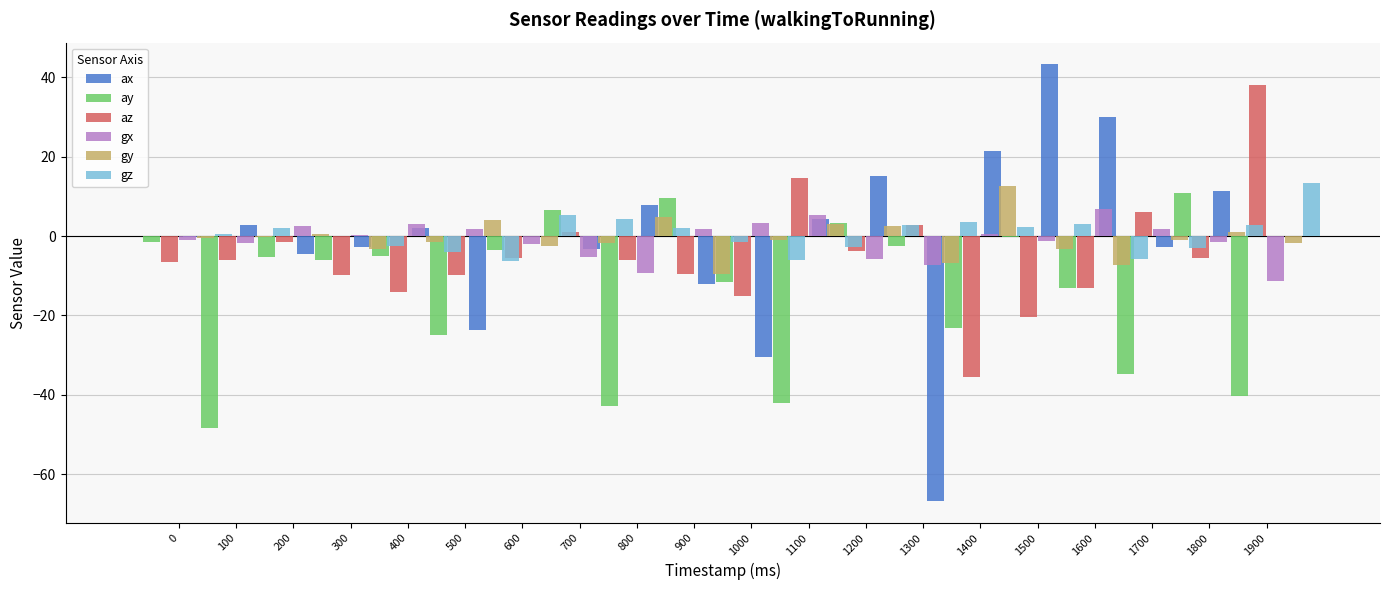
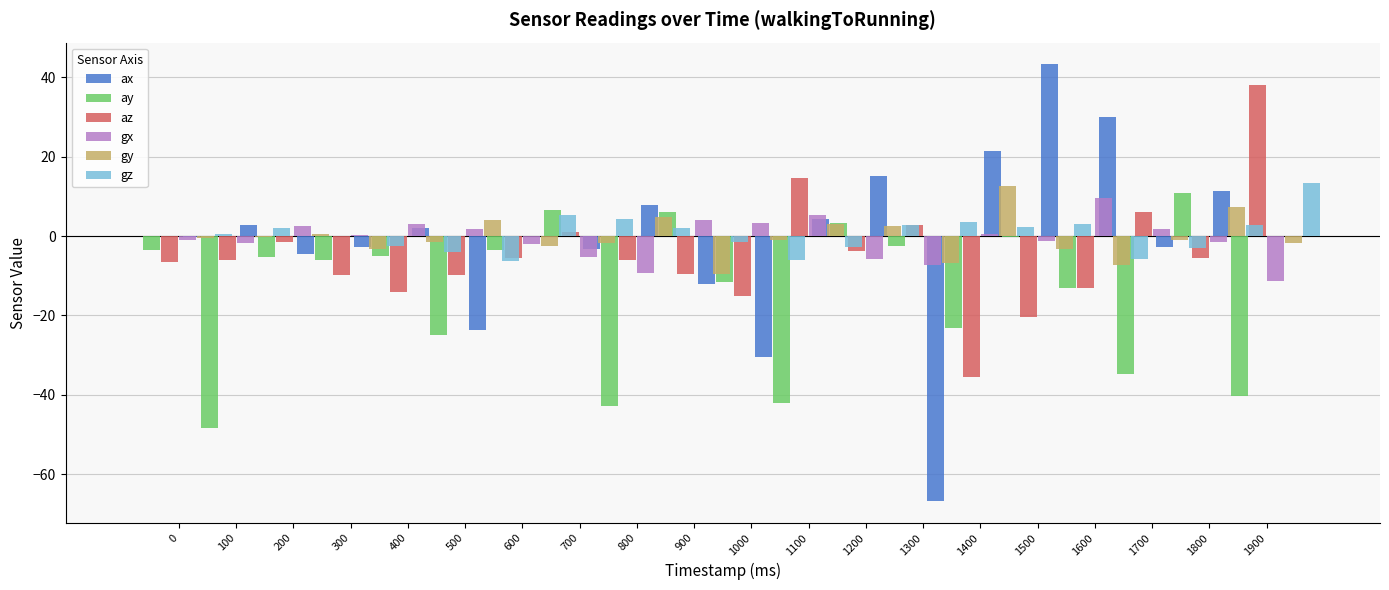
ay, 0: -1 -> -4
ay, 900: 10 -> 6
gx, 900: 2 -> 4
gx, 1600: 7 -> 10
gy, 1800: 1 -> 7
